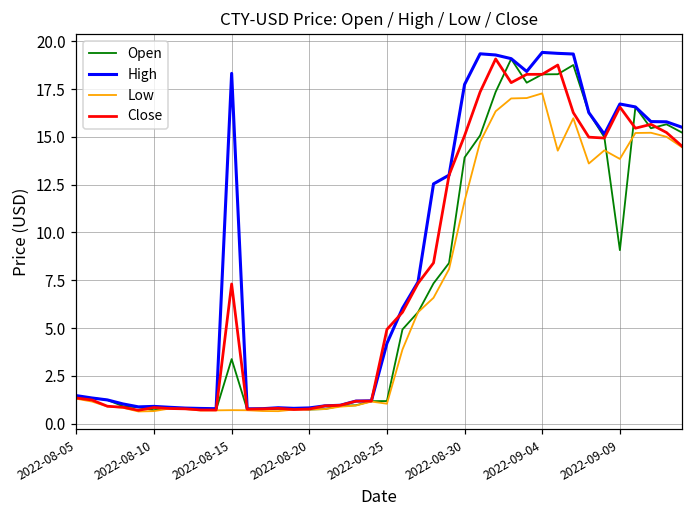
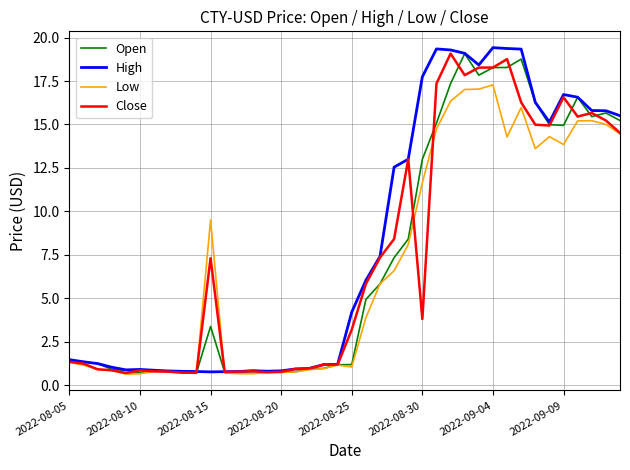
High, 2022-08-15: 18.3 -> 0.8
Low, 2022-08-15: 0.7 -> 9.5
Close, 2022-08-25: 4.9 -> 3.2
Open, 2022-08-30: 13.9 -> 13.0
Close, 2022-08-30: 15.1 -> 3.8
Open, 2022-09-09: 9.1 -> 14.9
